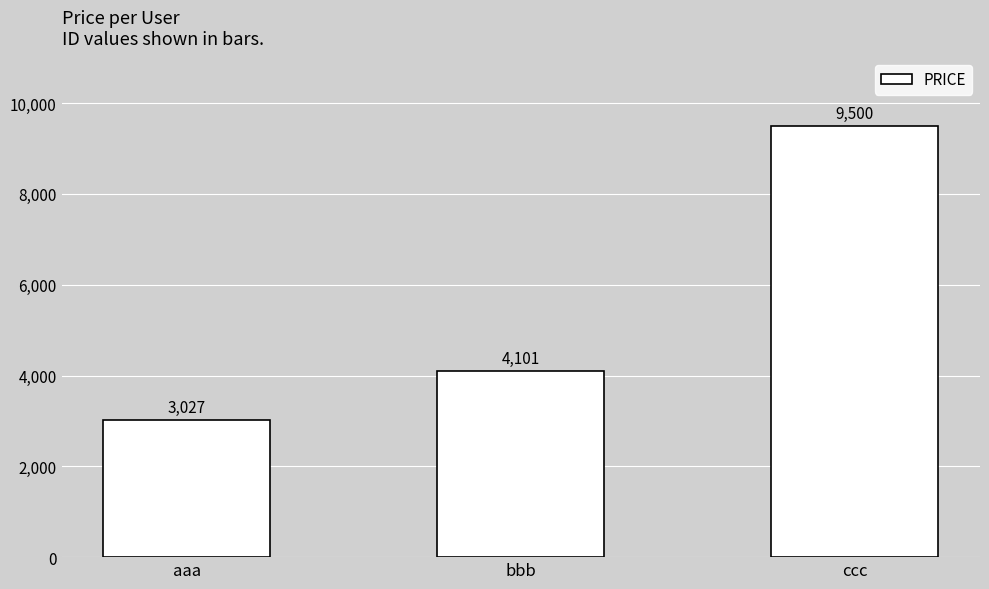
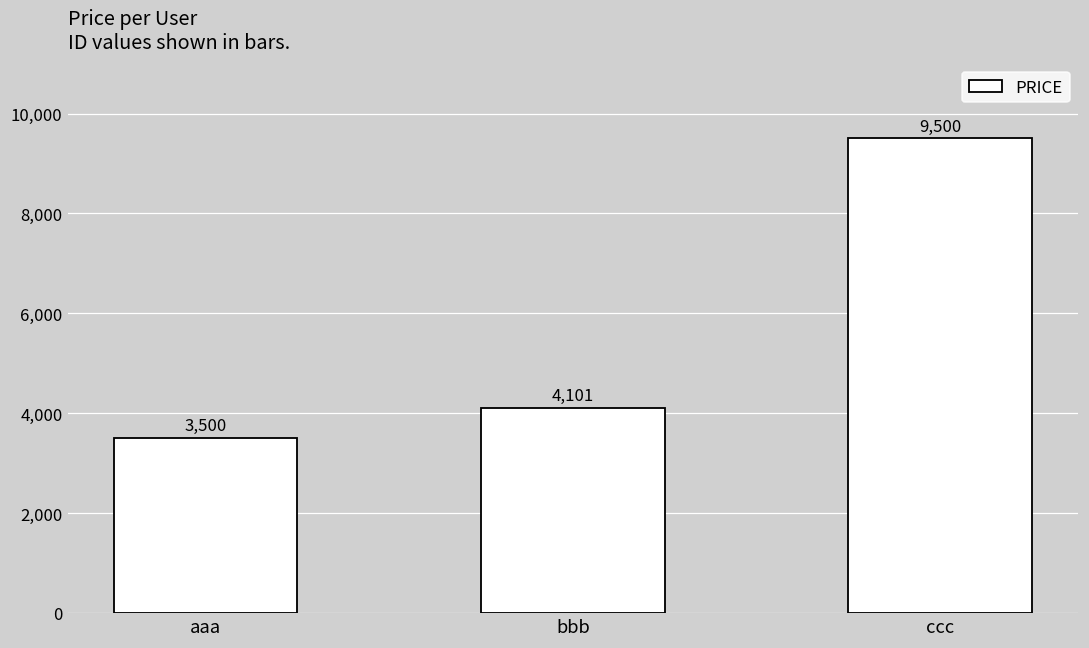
aaa: 3,027 -> 3,500
